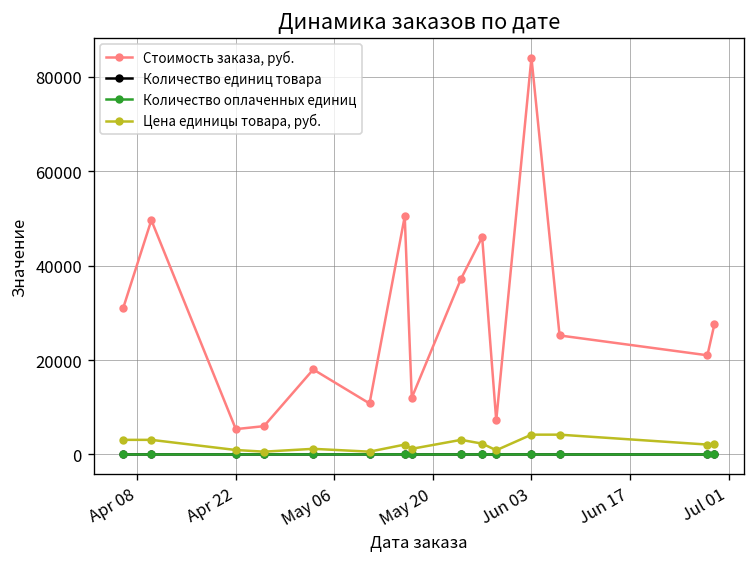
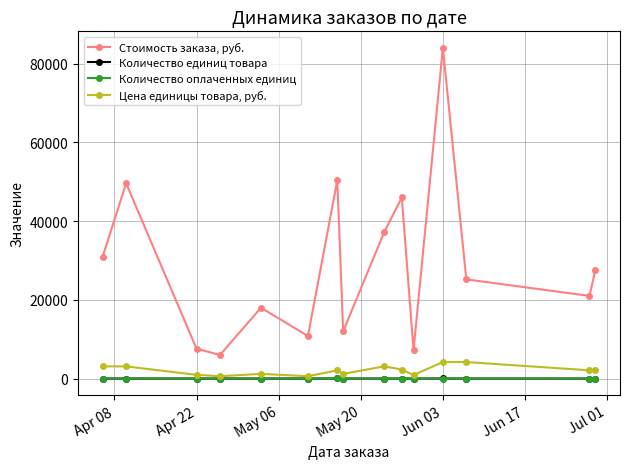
Стоимость заказа, руб., Apr 22: 5000 -> 8000
